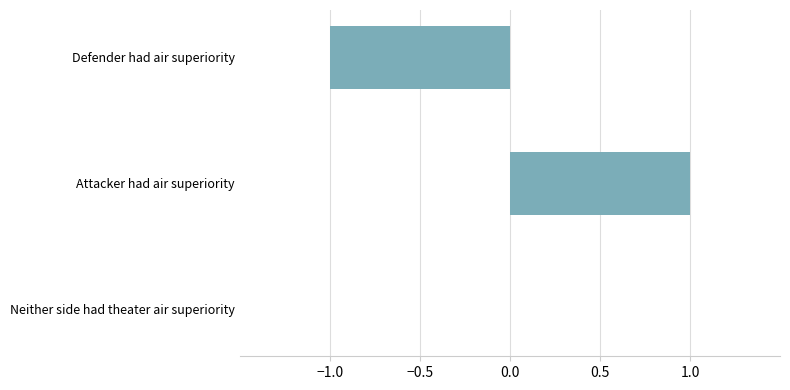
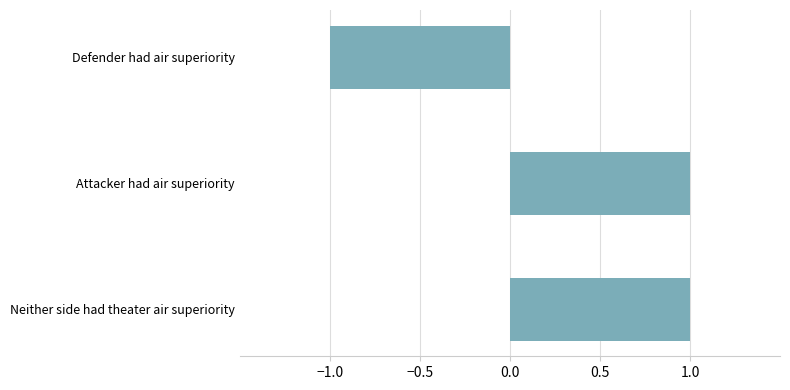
Neither side had theater air superiority: 0 -> 1
